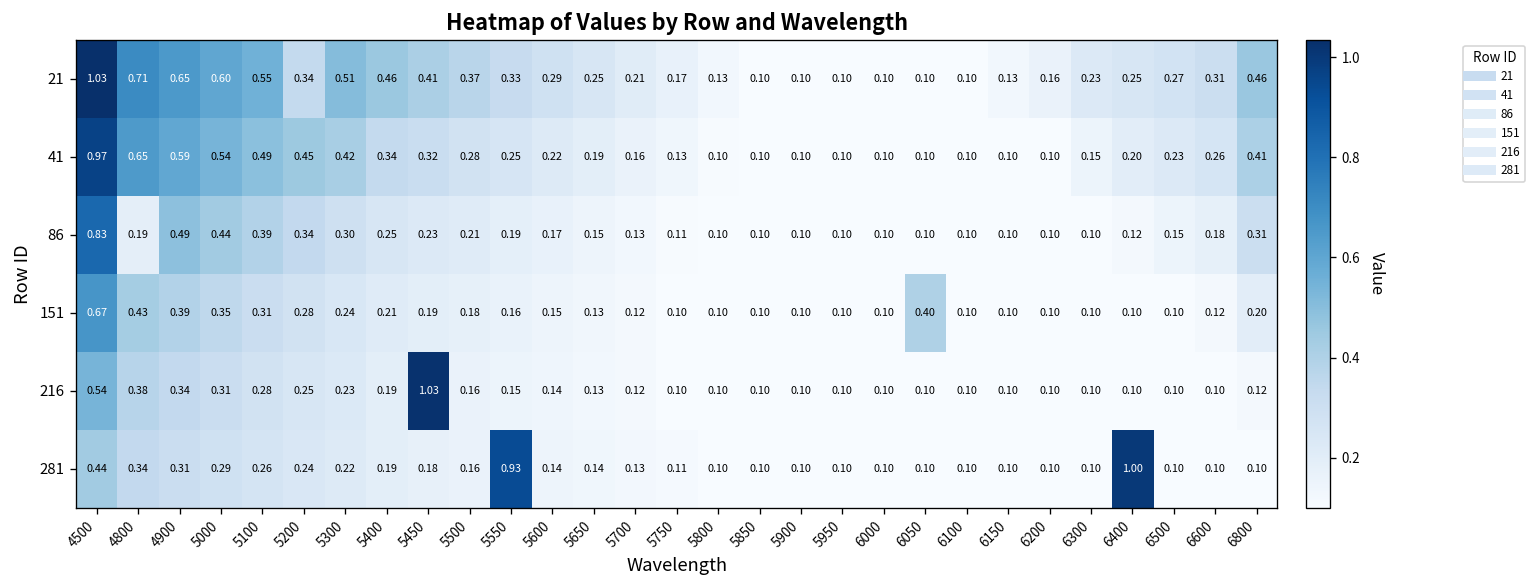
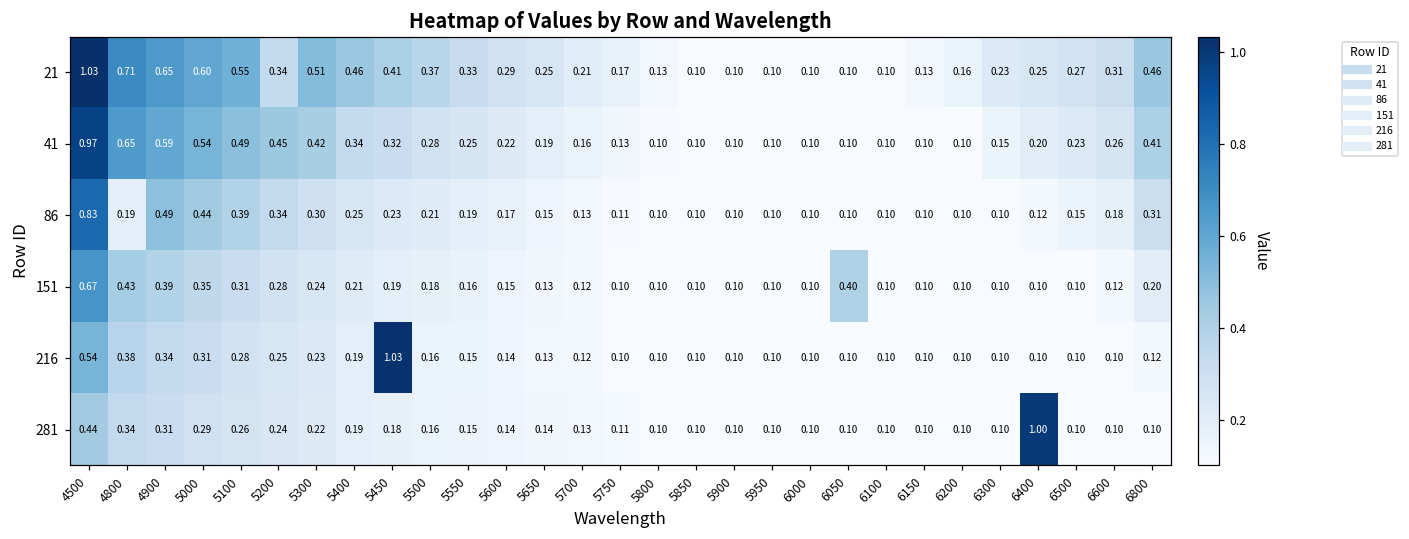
281, 5550: 0.93 -> 0.15
